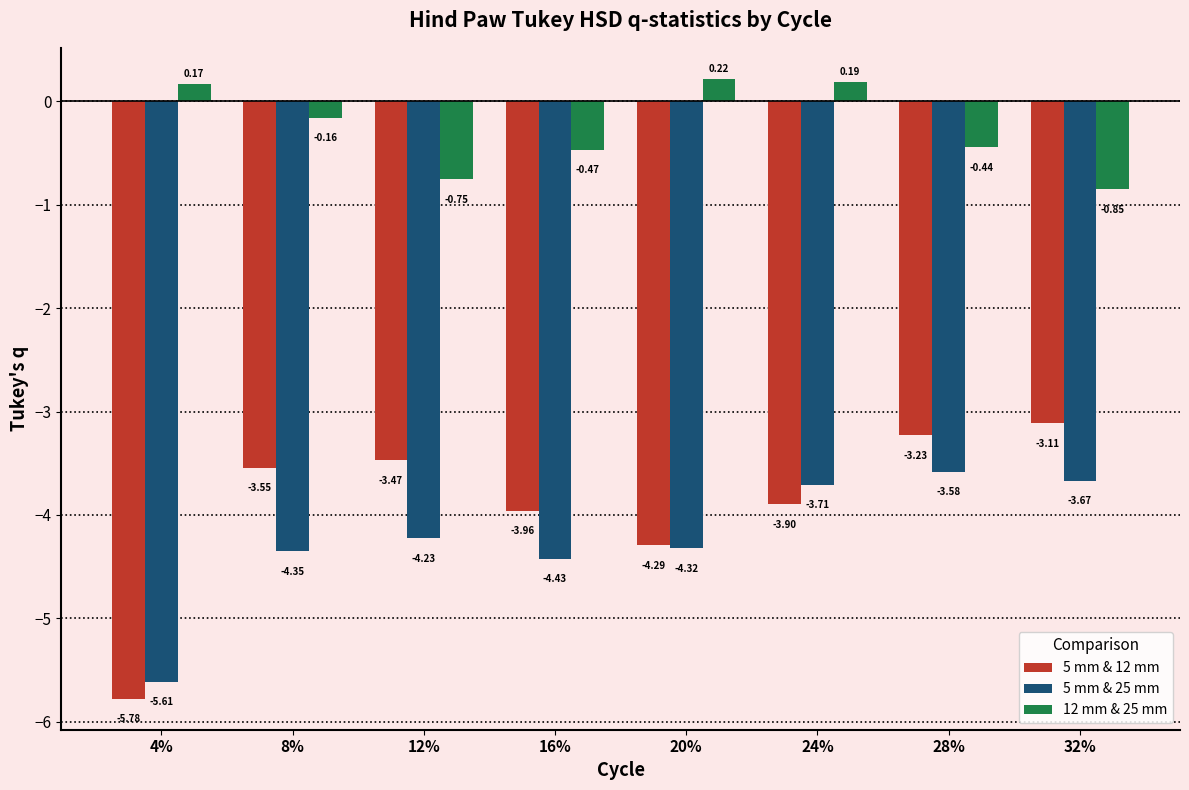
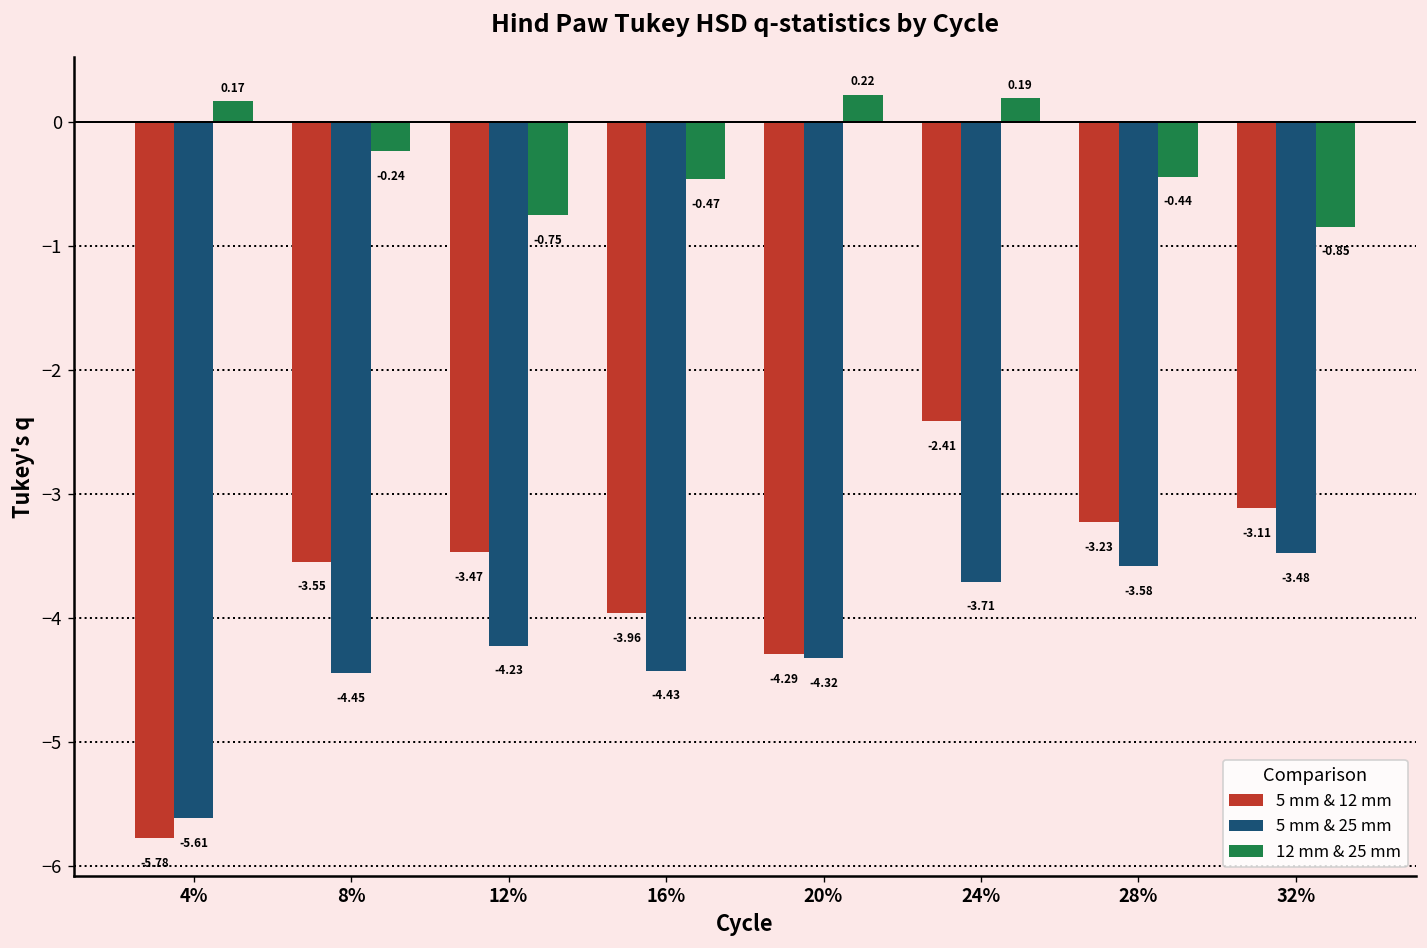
5 mm & 25 mm, 8%: -4.35 -> -4.45
12 mm & 25 mm, 8%: -0.16 -> -0.24
5 mm & 12 mm, 24%: -3.90 -> -2.41
5 mm & 25 mm, 32%: -3.67 -> -3.48
